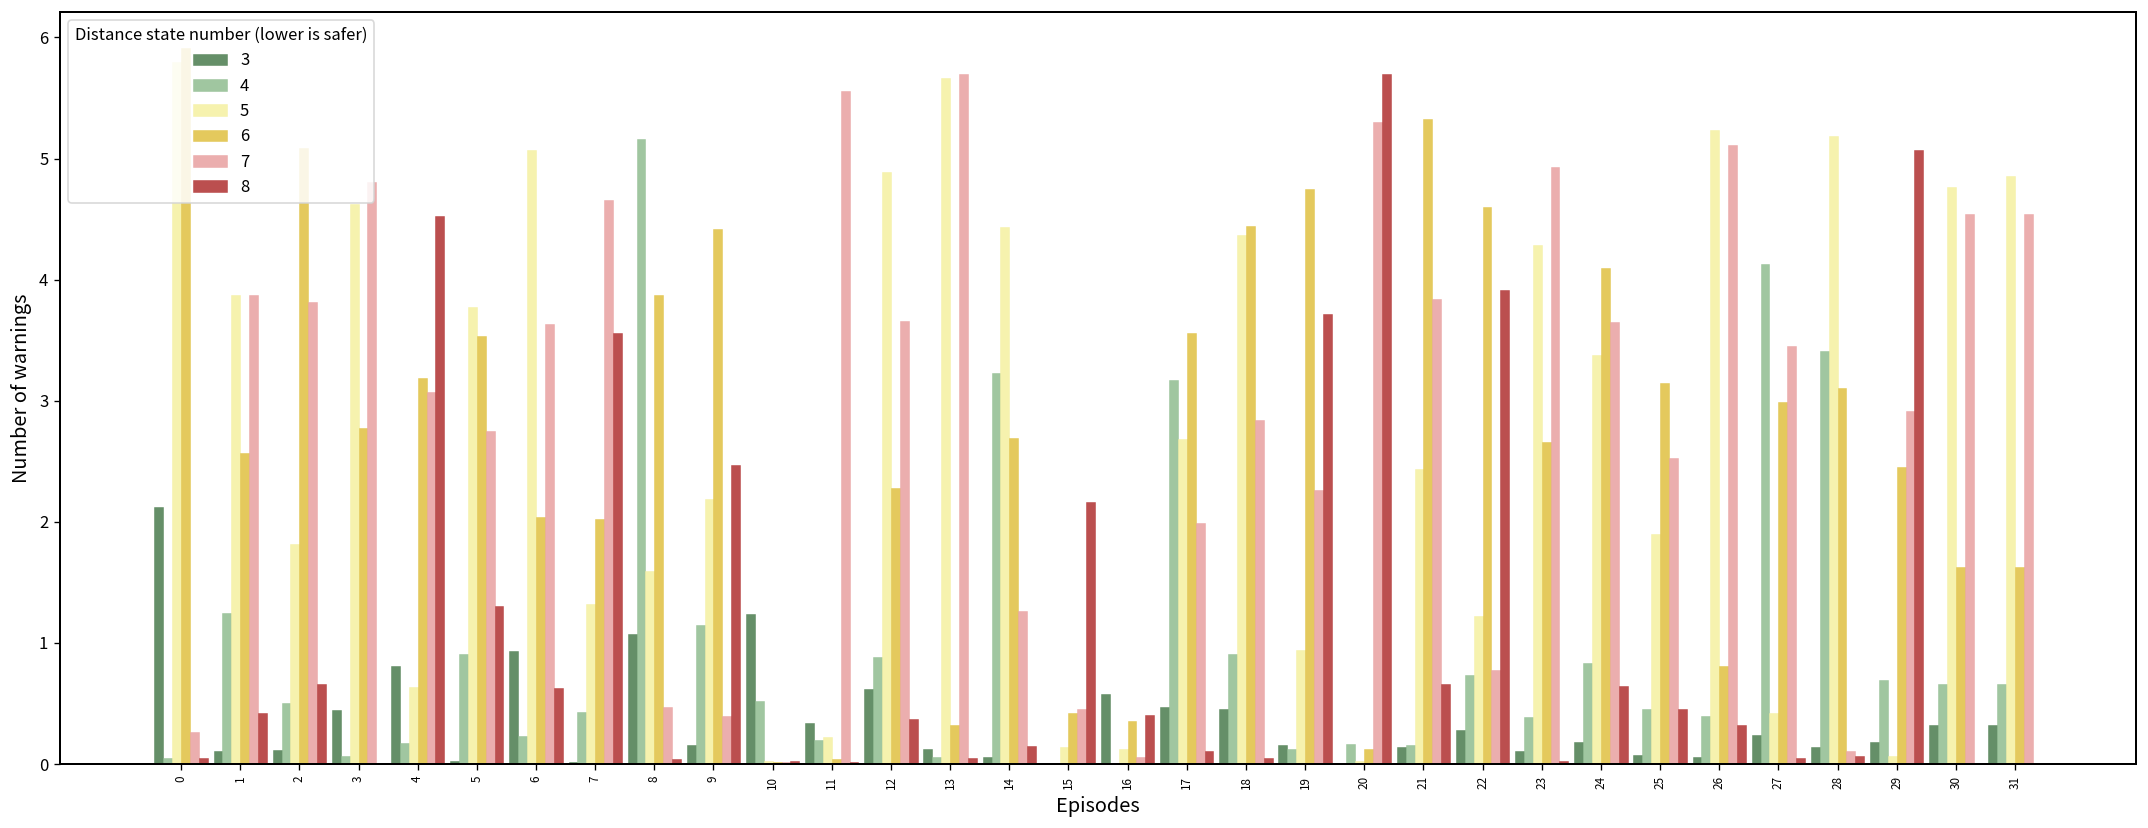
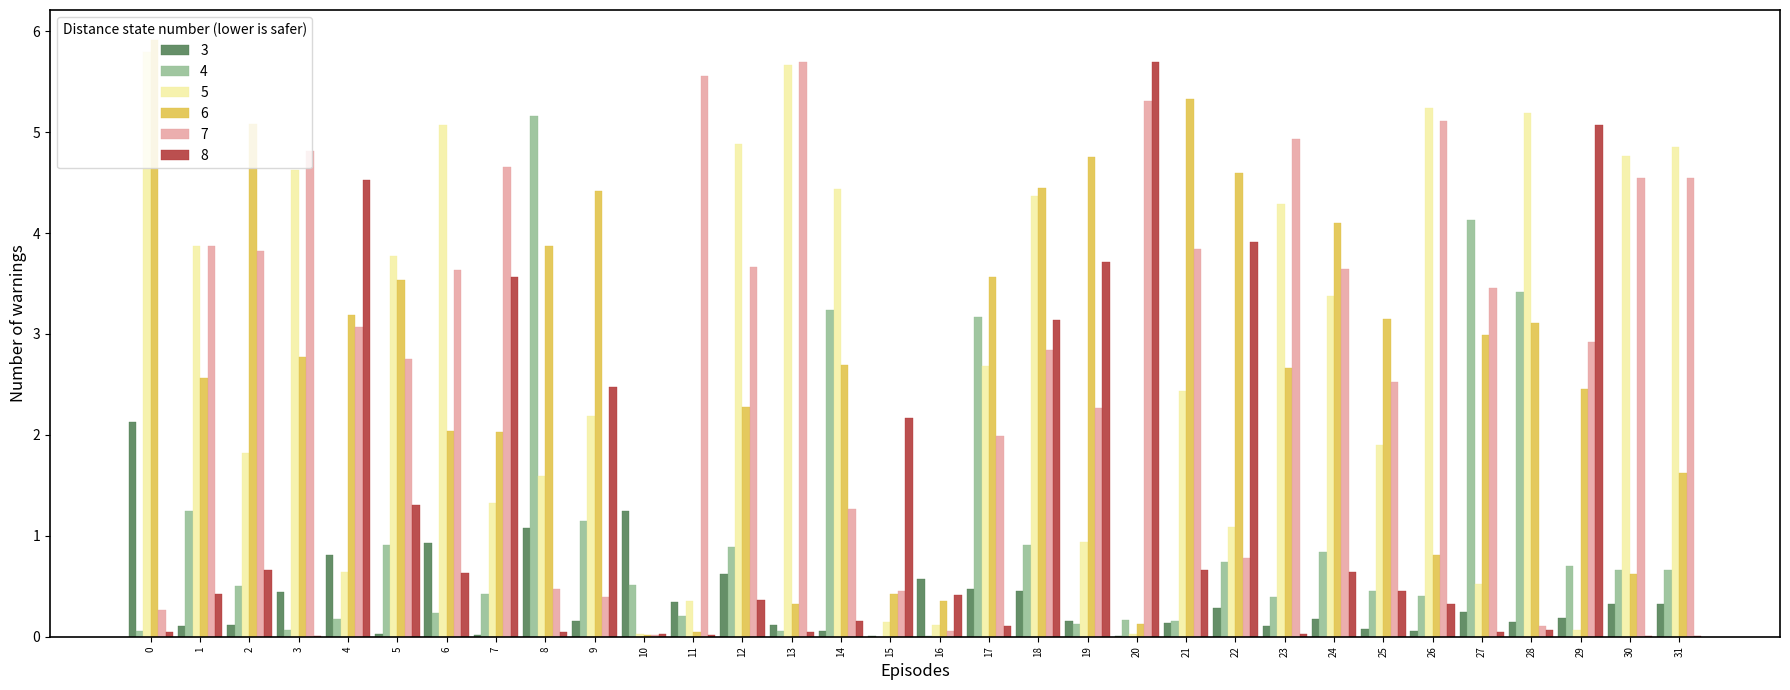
5, 11: 0.22 -> 0.35
8, 18: 0.05 -> 3.14
5, 22: 1.22 -> 1.09
5, 27: 0.43 -> 0.53
6, 30: 1.63 -> 0.62
